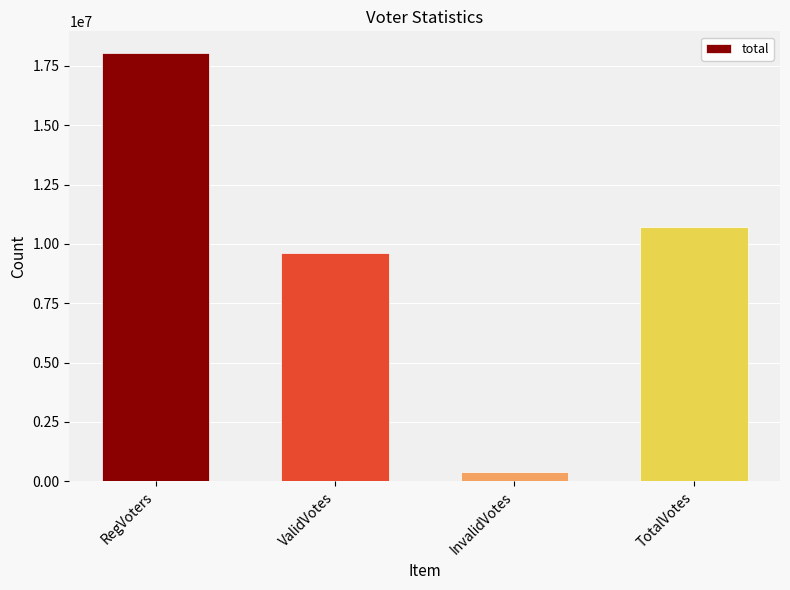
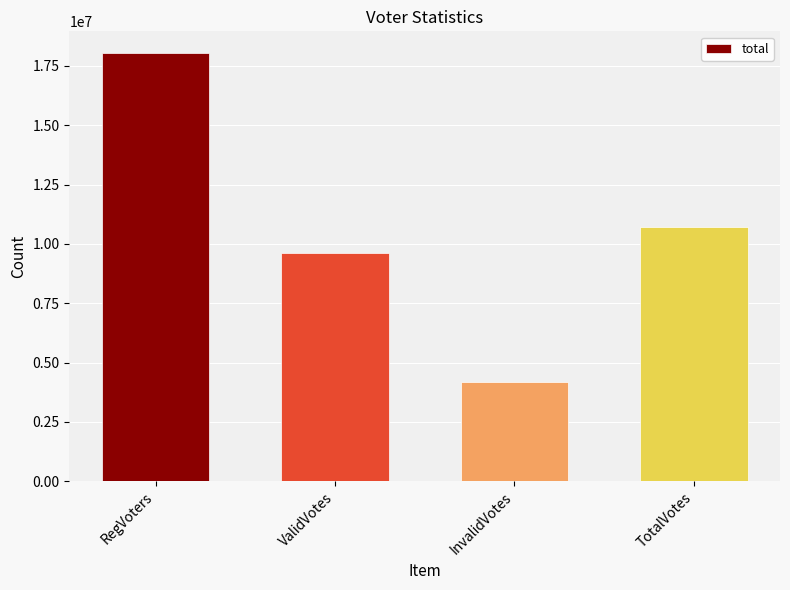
InvalidVotes: 400000 -> 4200000
